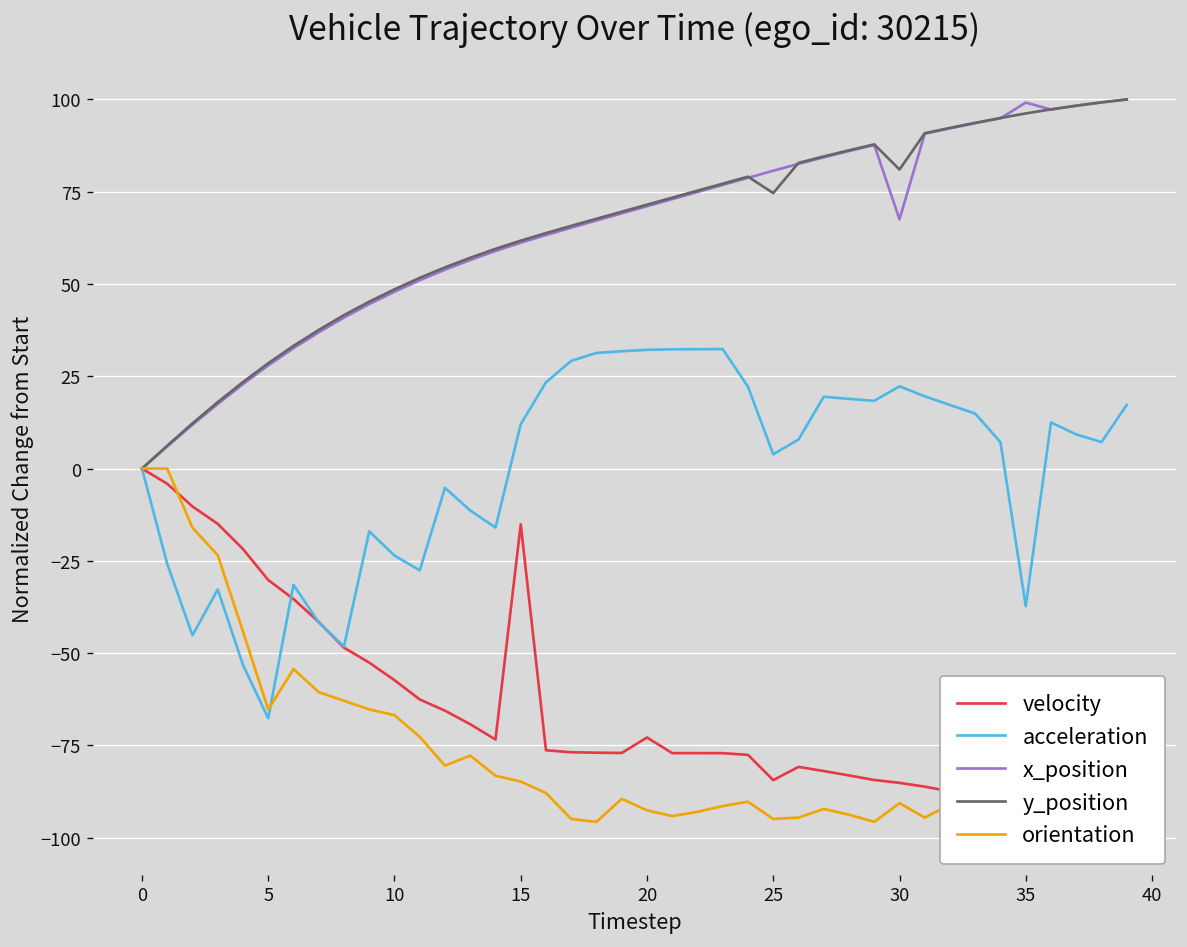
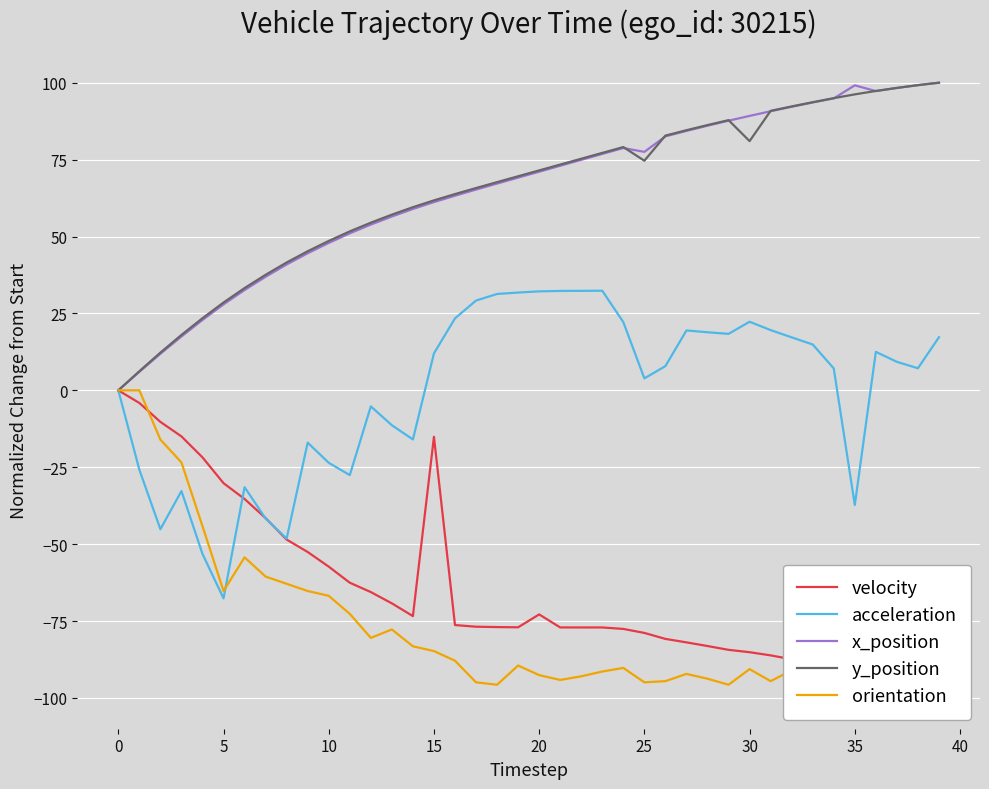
velocity, 25: -84 -> -79
x_position, 25: 81 -> 78
x_position, 30: 68 -> 89
